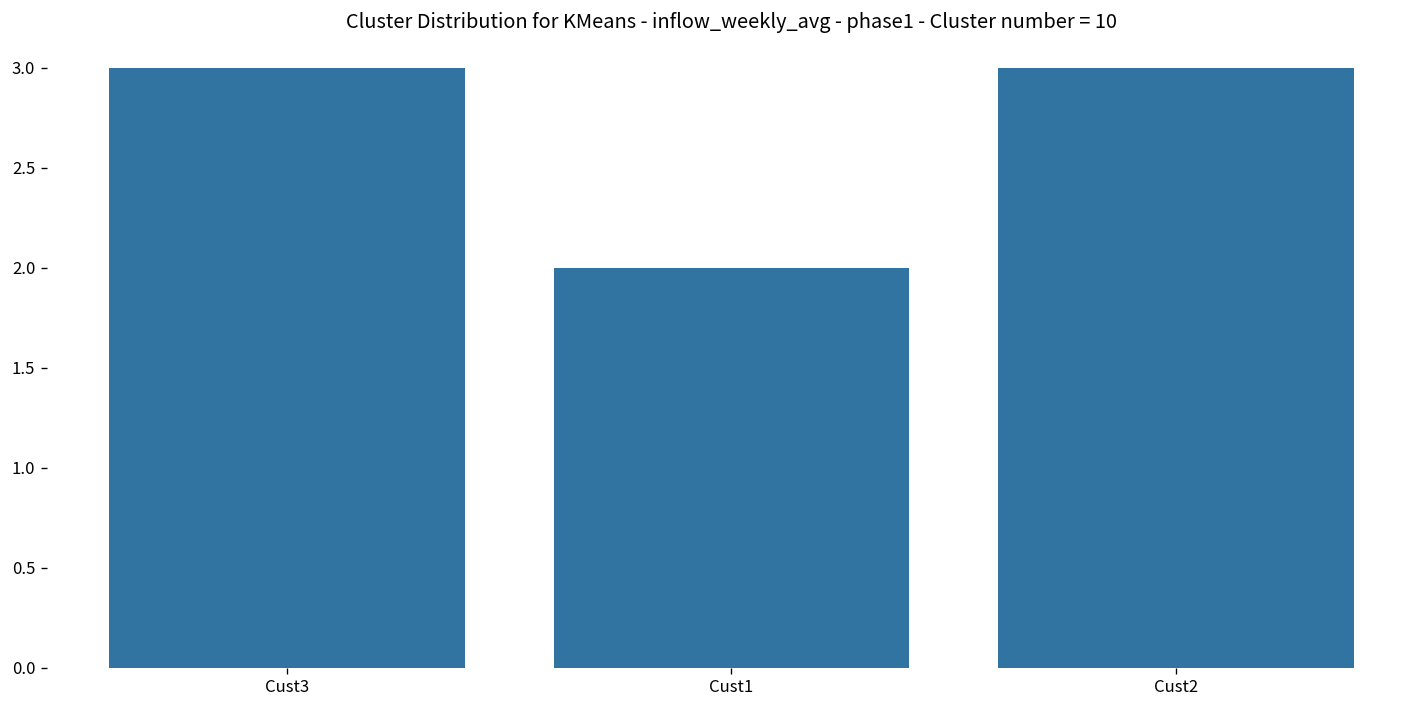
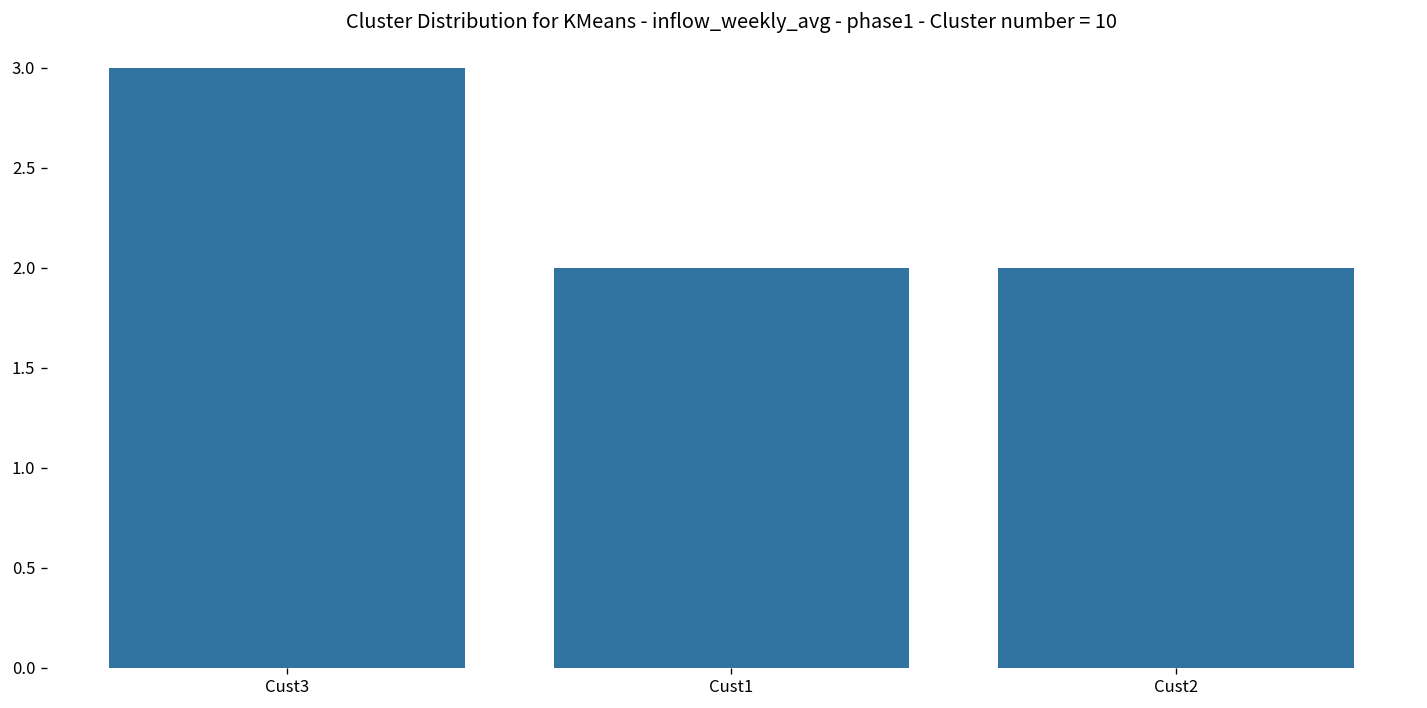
Cust2: 3 -> 2
